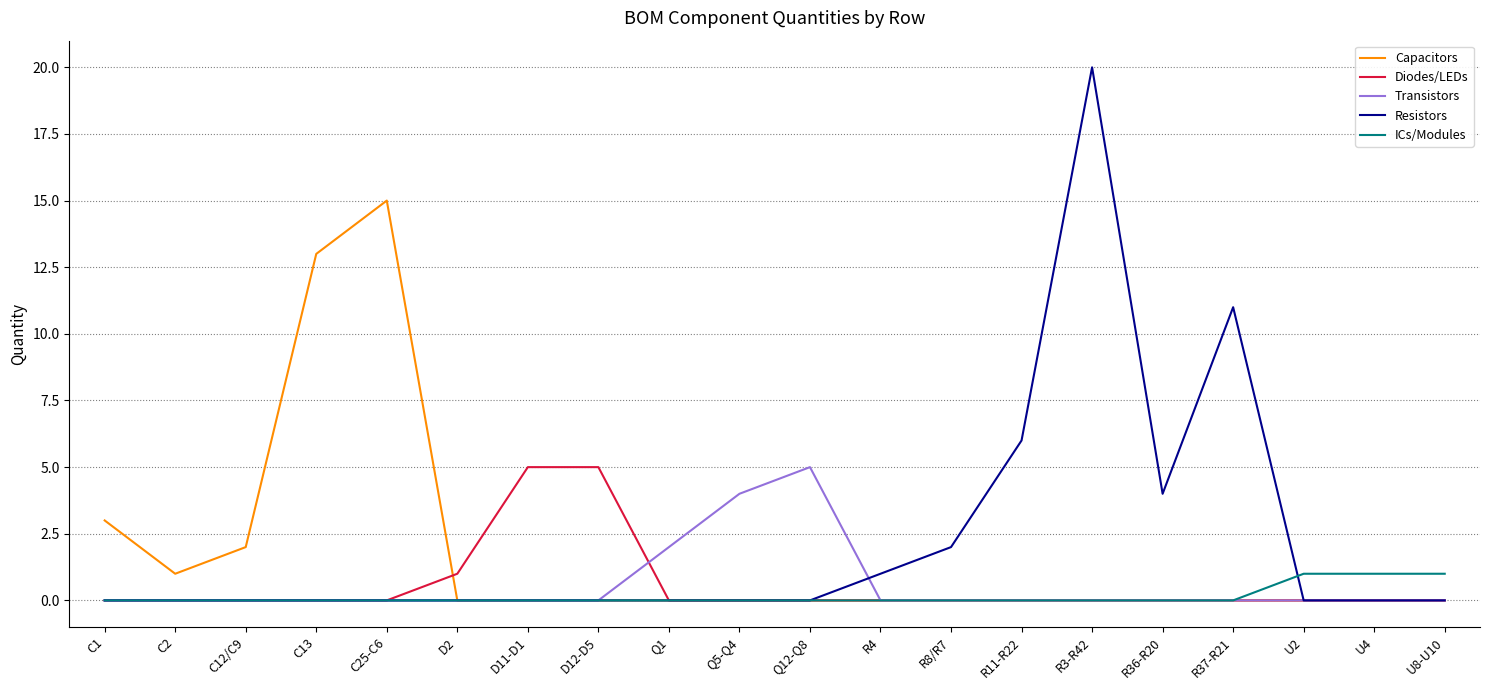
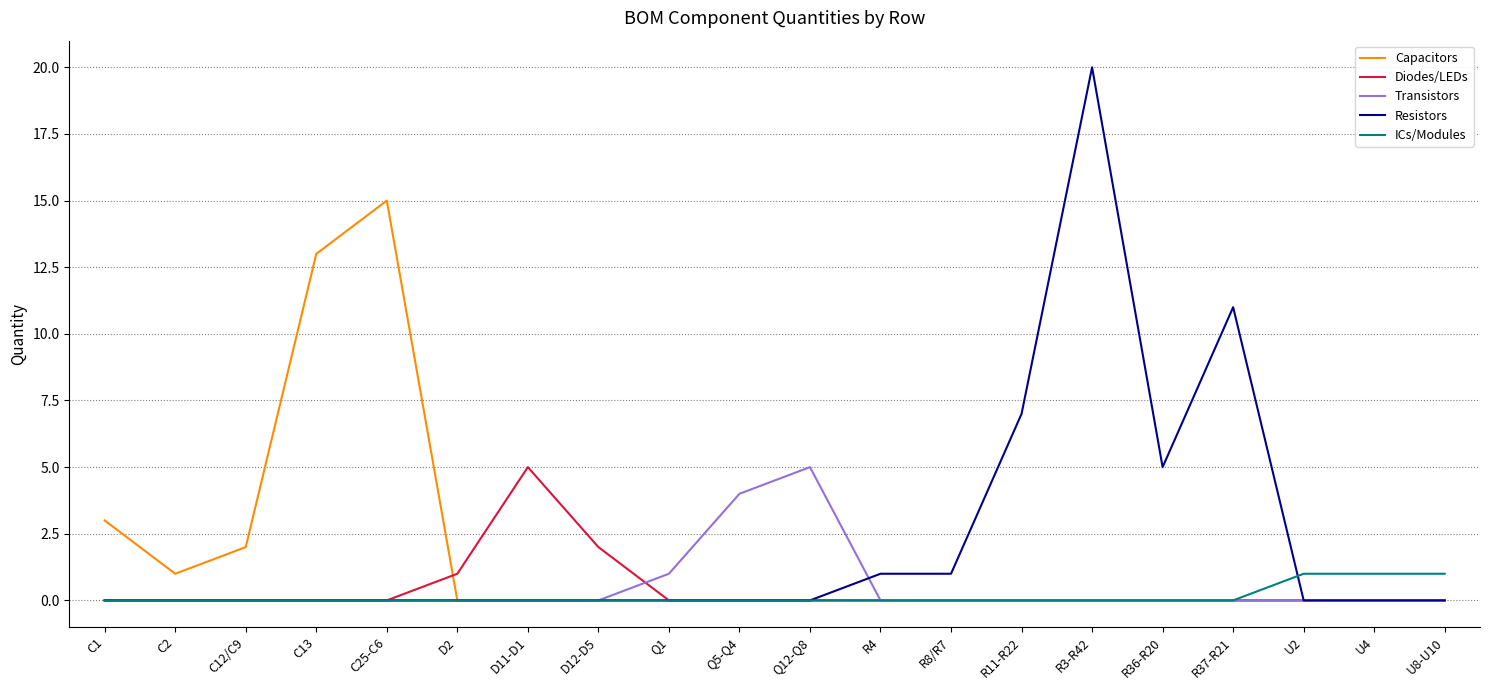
Diodes/LEDs, D12-D5: 5 -> 2
Transistors, Q1: 2 -> 1
Resistors, R8/R7: 2 -> 1
Resistors, R11-R22: 6 -> 7
Resistors, R36-R20: 4 -> 5
